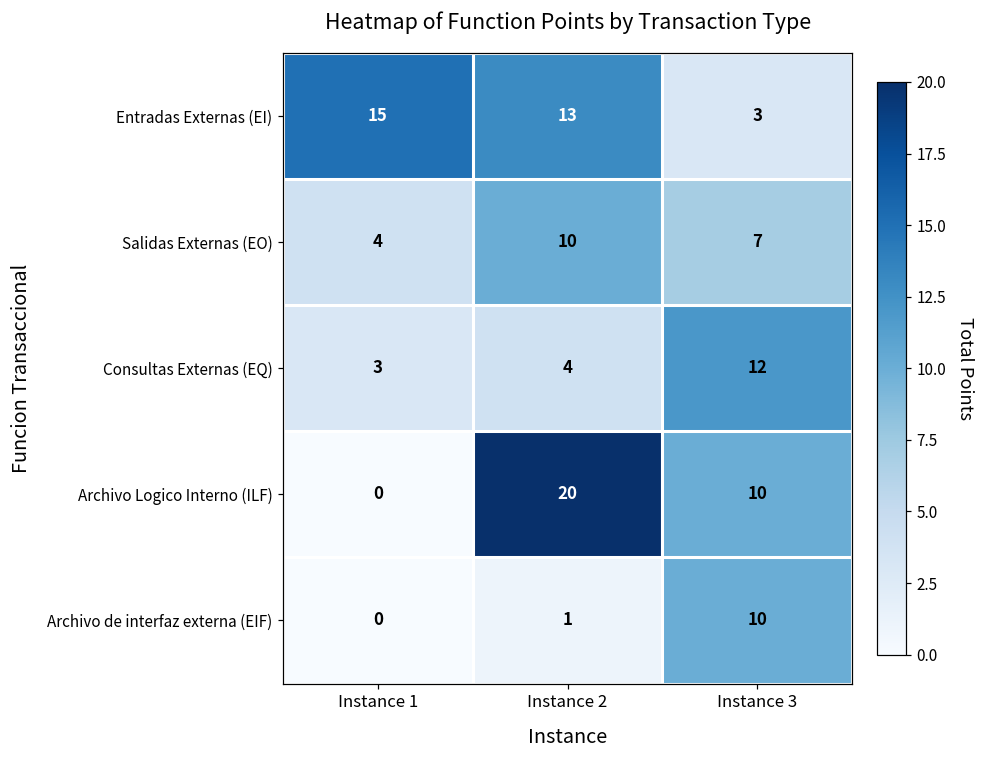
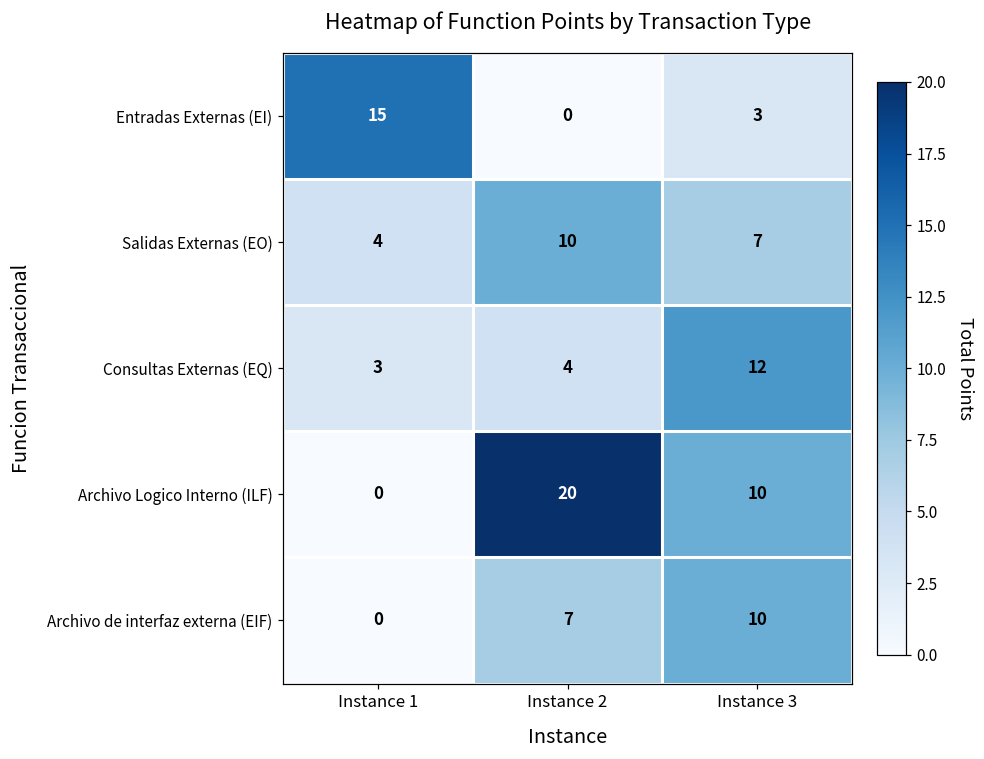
Entradas Externas (EI), Instance 2: 13 -> 0
Archivo de interfaz externa (EIF), Instance 2: 1 -> 7
